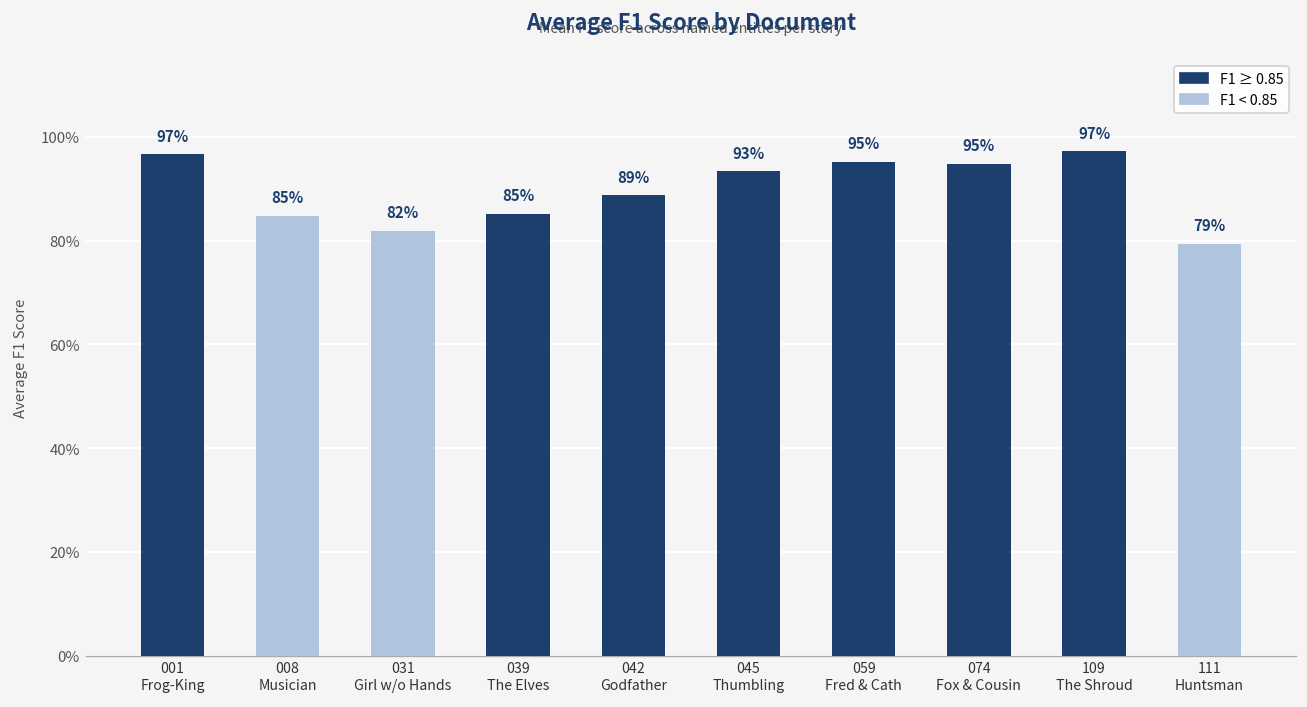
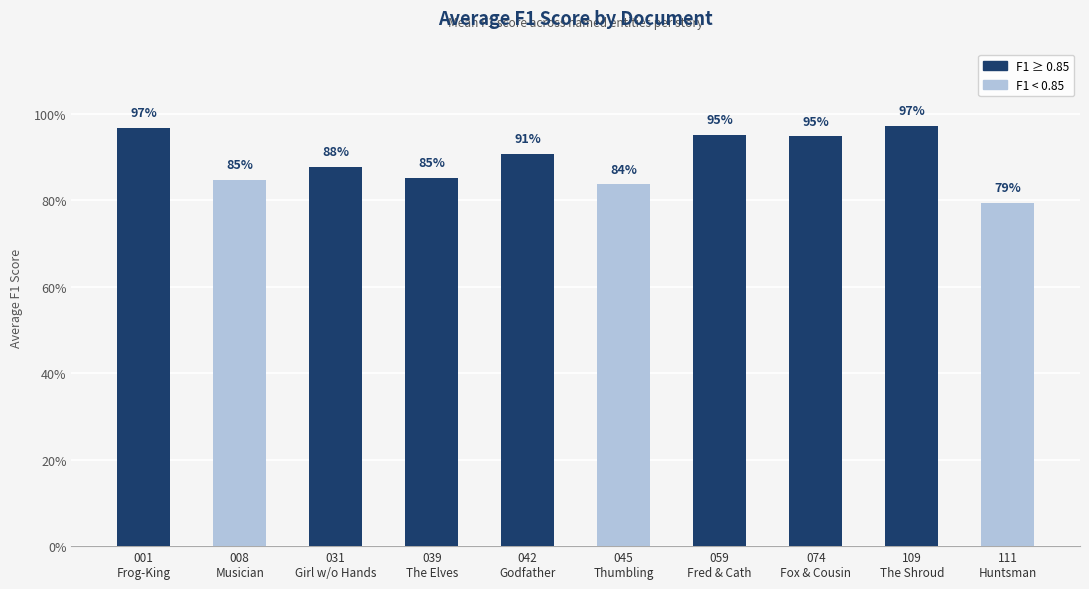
031 Girl w/o Hands: 82% -> 88%
042 Godfather: 89% -> 91%
045 Thumbling: 93% -> 84%
